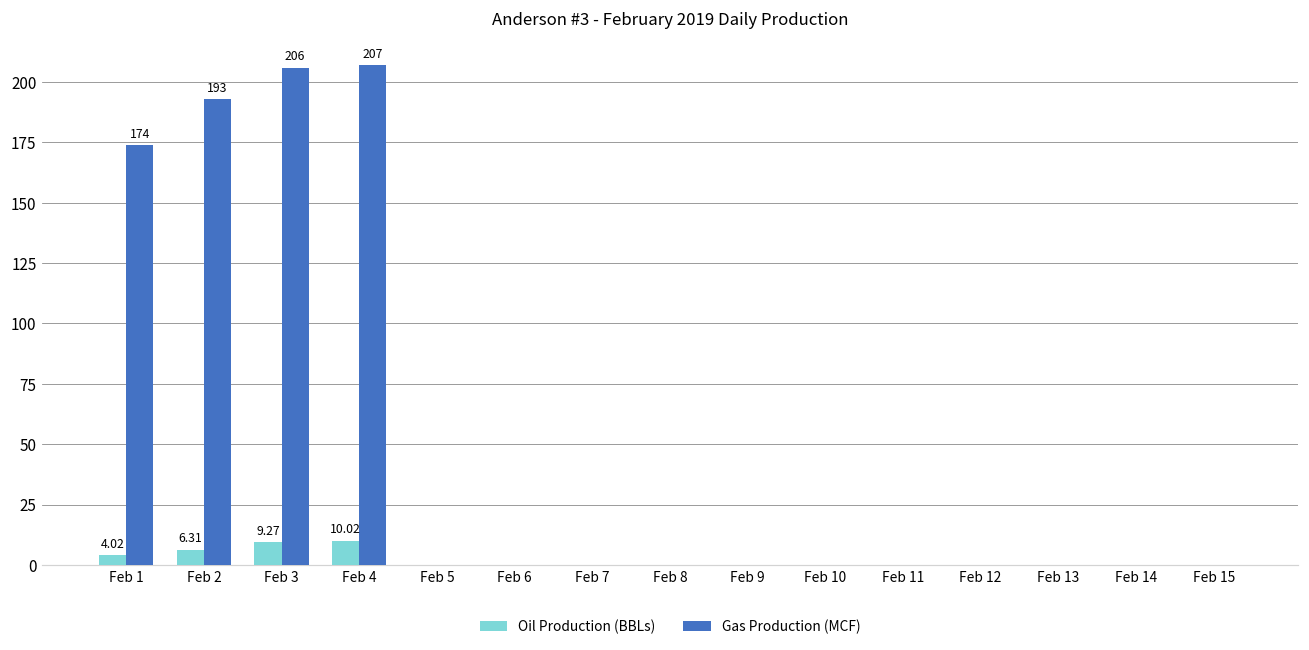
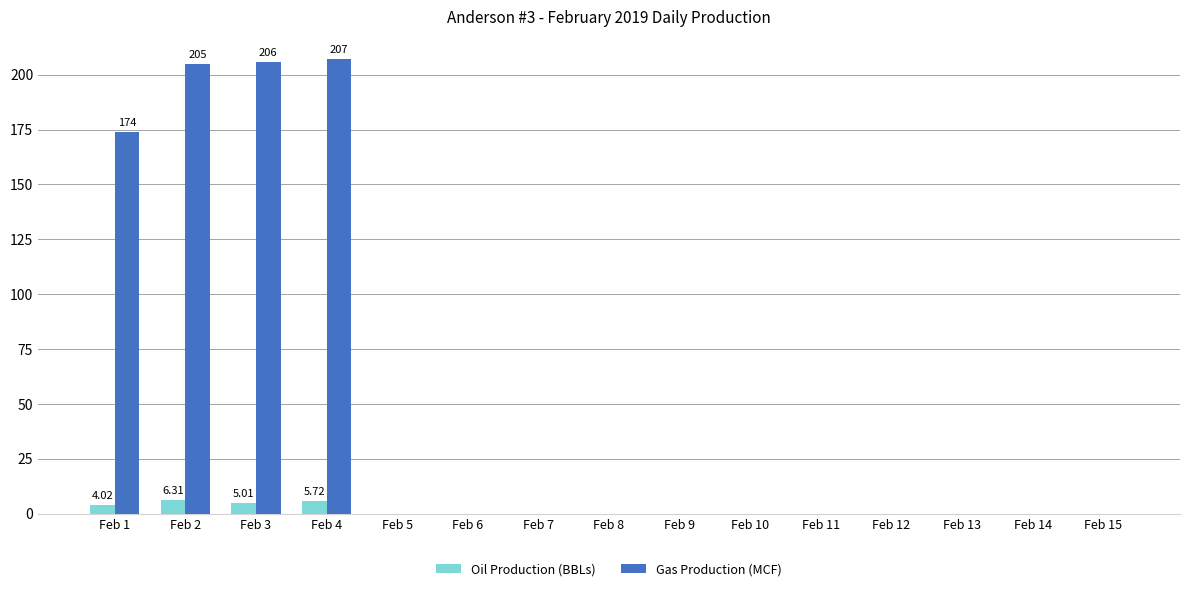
Gas Production (MCF), Feb 2: 193 -> 205
Oil Production (BBLs), Feb 3: 9.27 -> 5.01
Oil Production (BBLs), Feb 4: 10.02 -> 5.72
